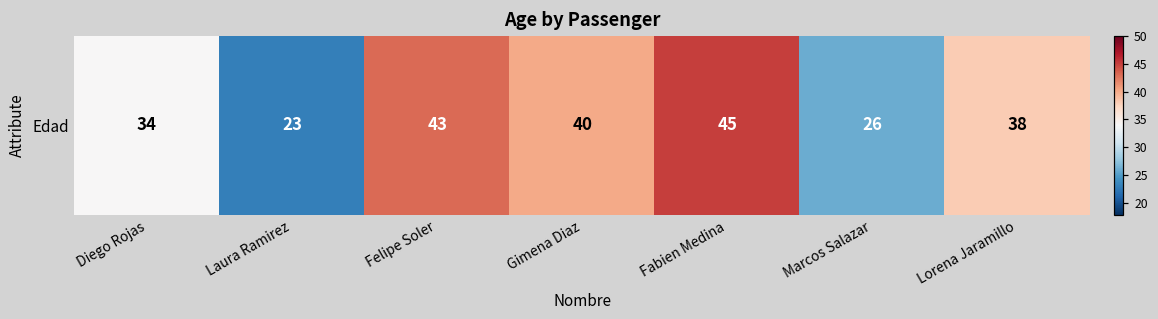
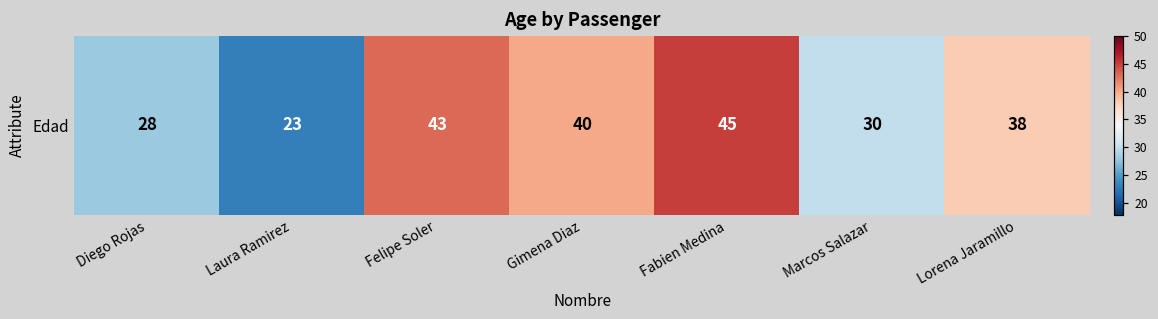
Edad, Diego Rojas: 34 -> 28
Edad, Marcos Salazar: 26 -> 30
